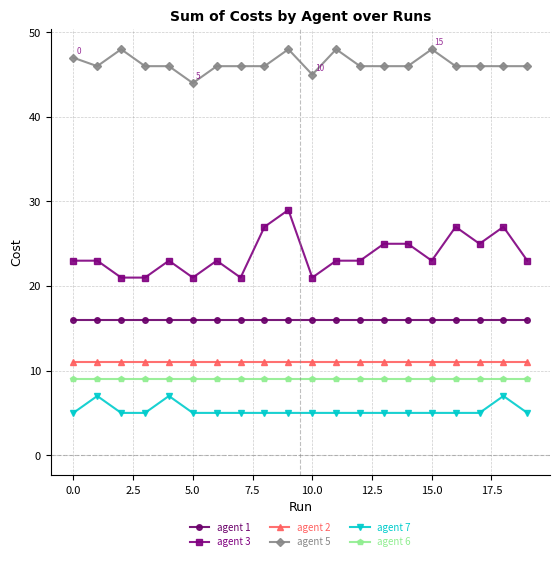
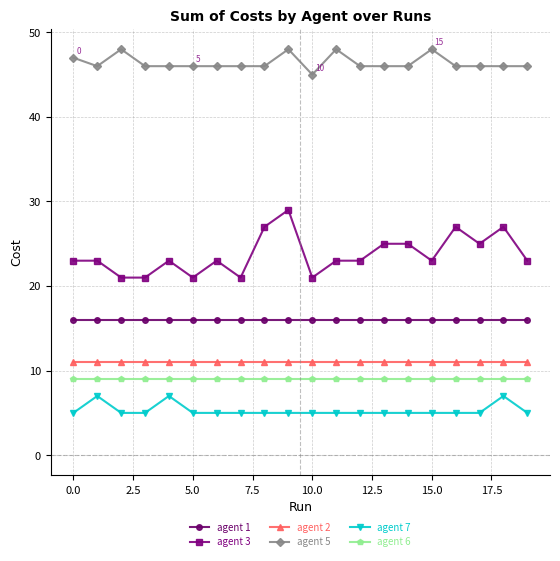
agent 5, 5.0: 44 -> 46
